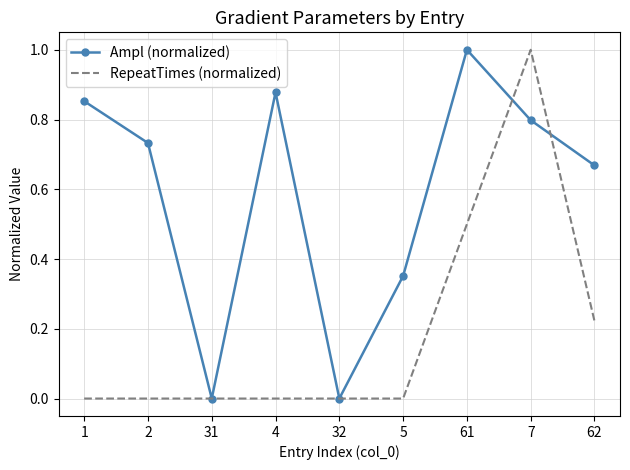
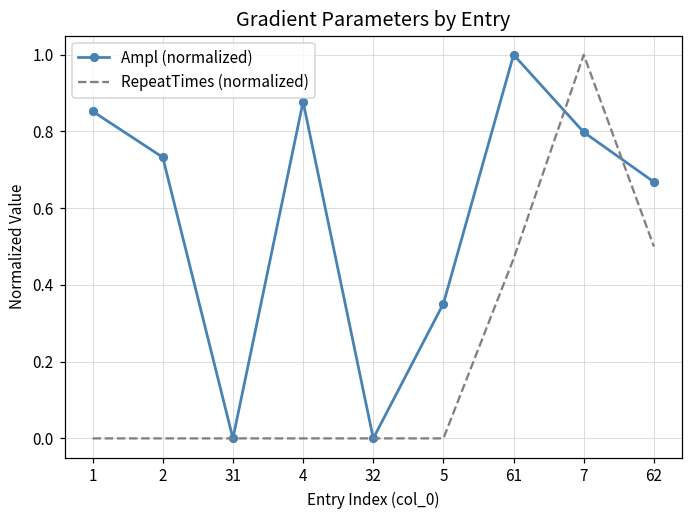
RepeatTimes (normalized), 61: 0.50 -> 0.47
RepeatTimes (normalized), 62: 0.22 -> 0.50
